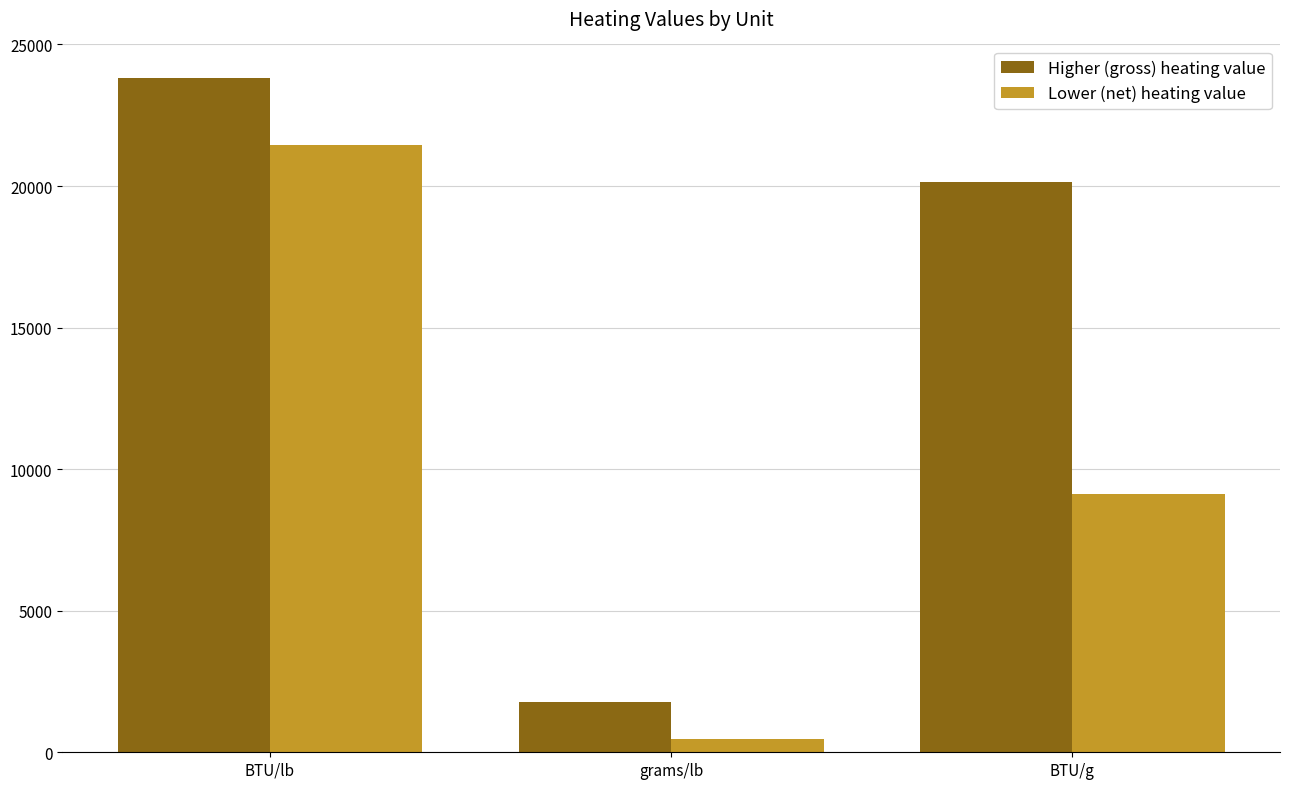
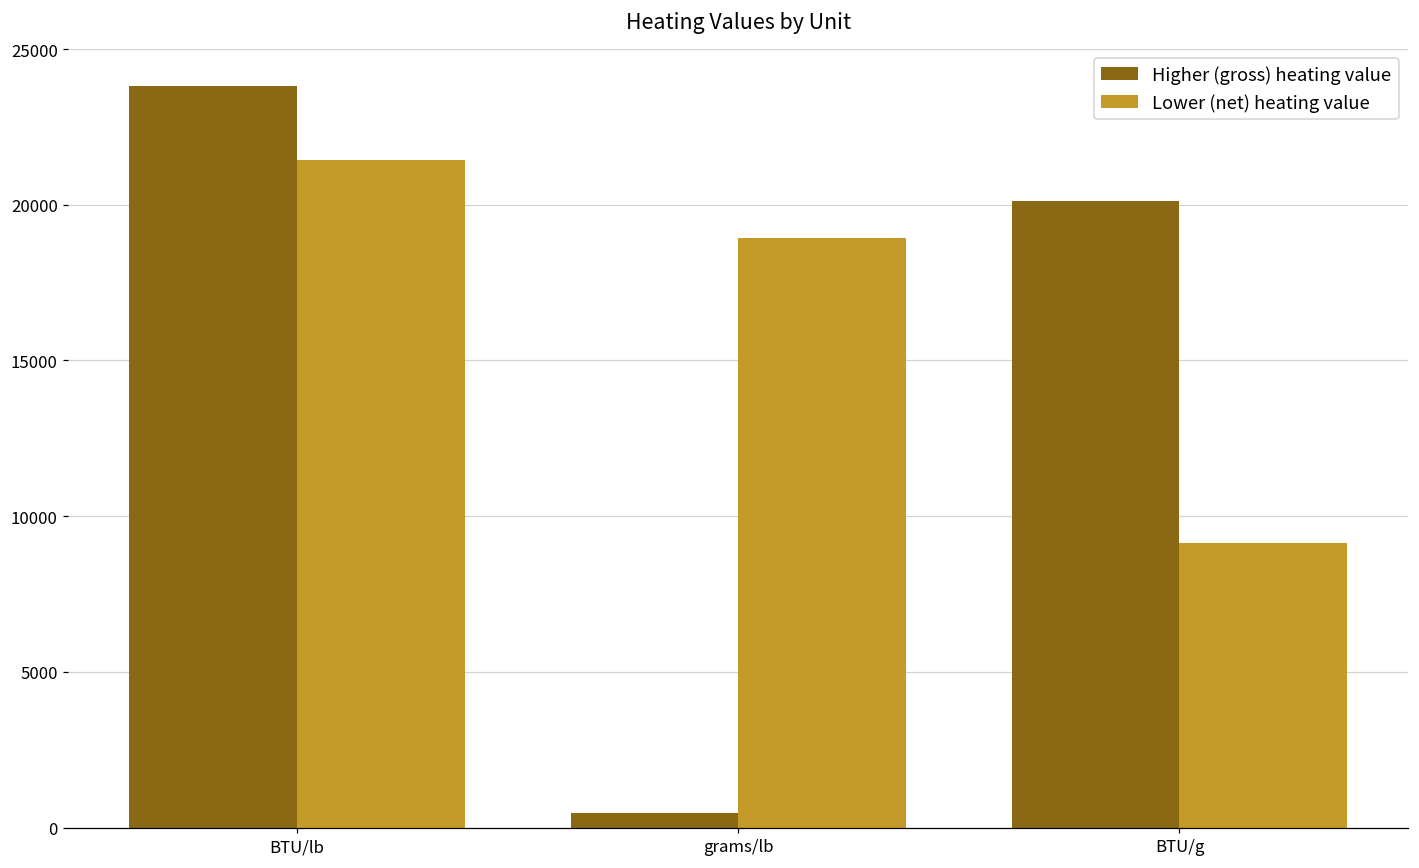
Higher (gross) heating value, grams/lb: 1800 -> 500
Lower (net) heating value, grams/lb: 500 -> 18900
